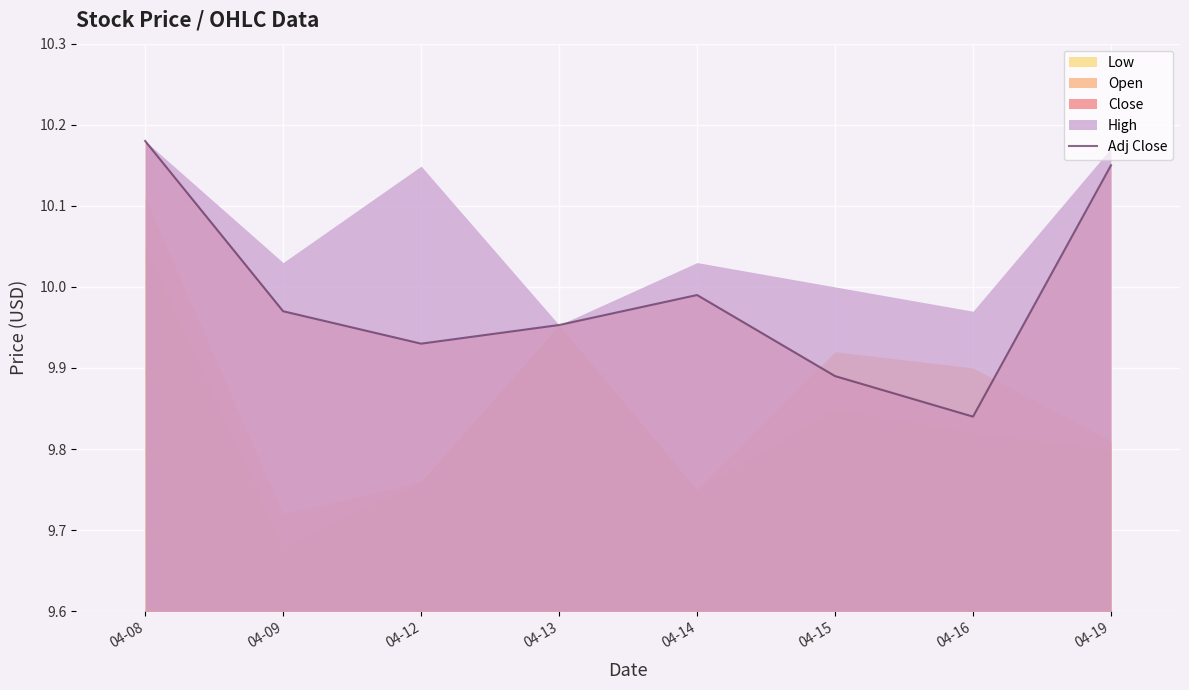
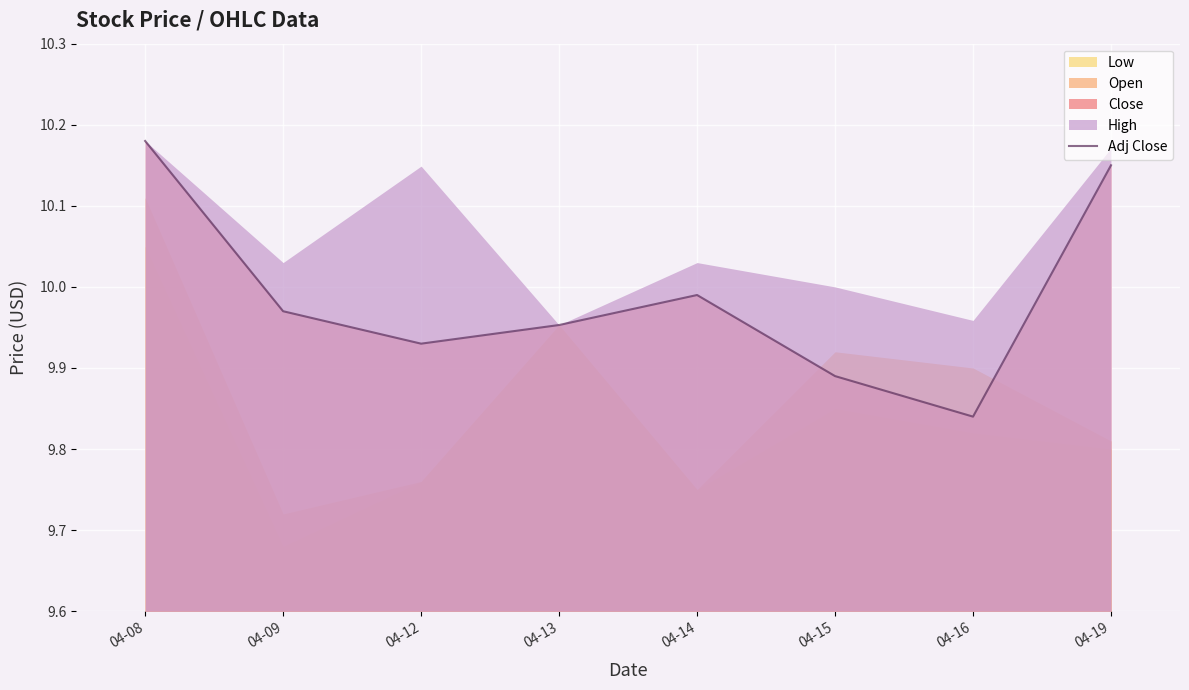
High, 04-16: 9.97 -> 9.96
